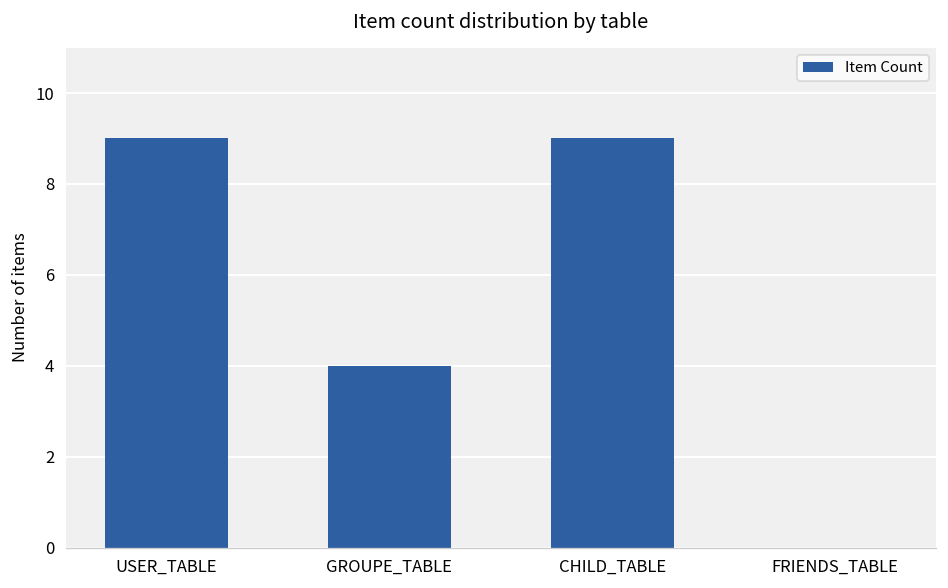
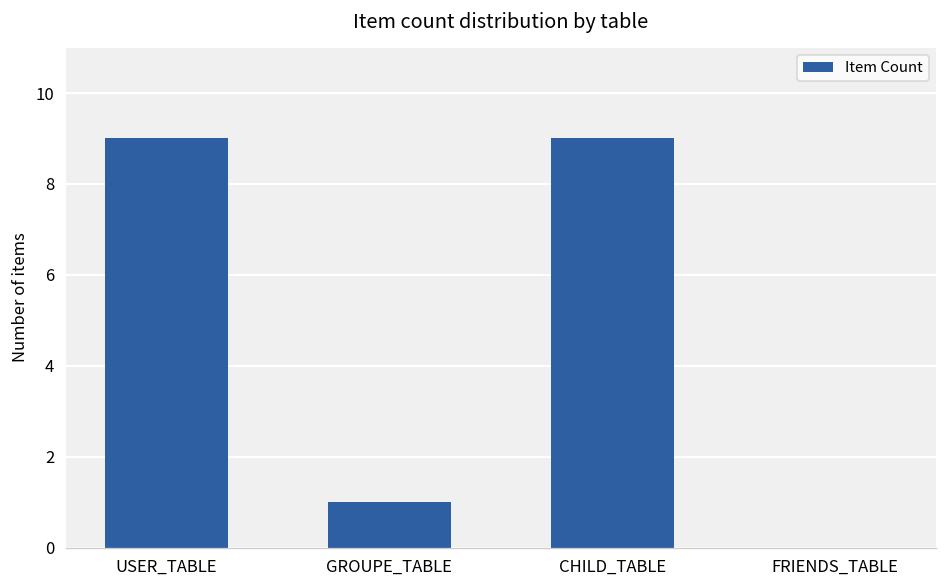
GROUPE_TABLE: 4 -> 1
